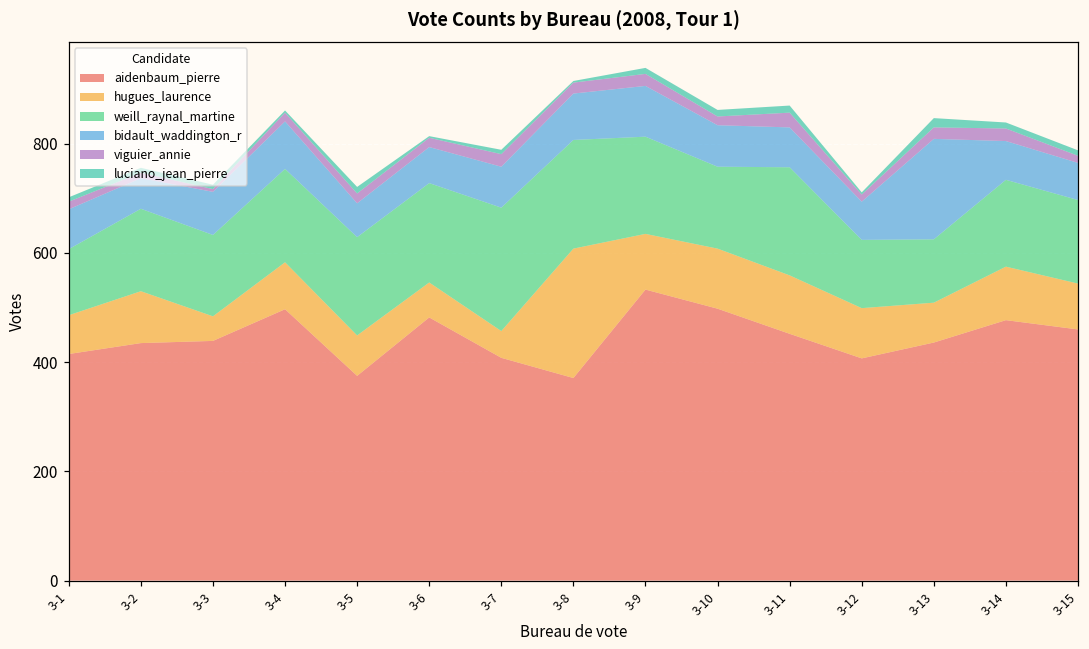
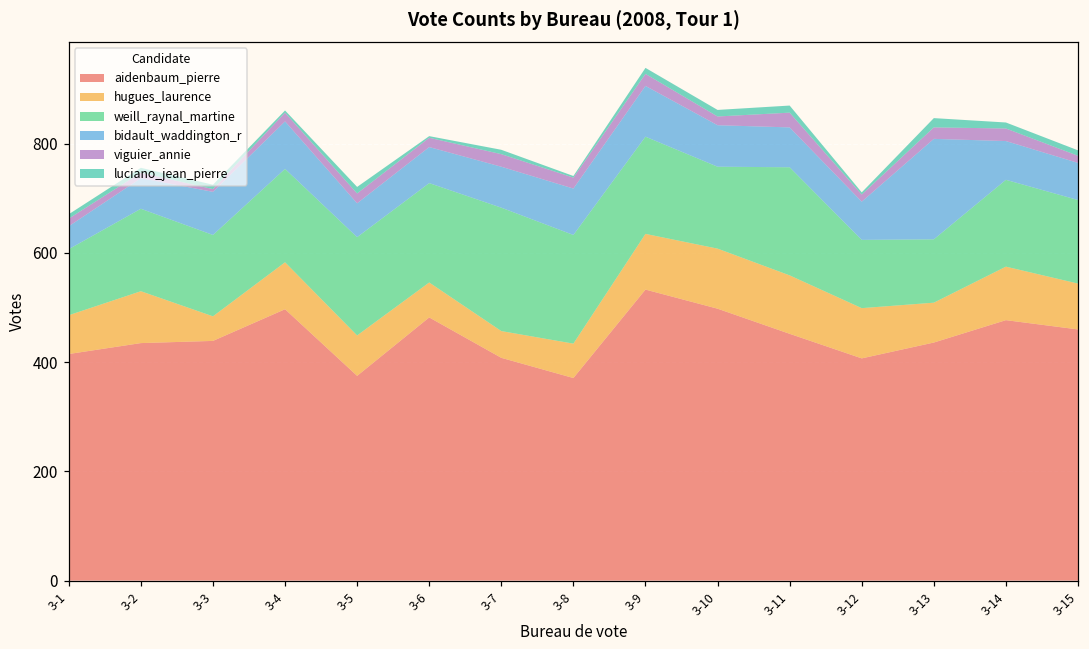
bidault_waddington_r, 3-1: 70 -> 40
hugues_laurence, 3-8: 240 -> 60
